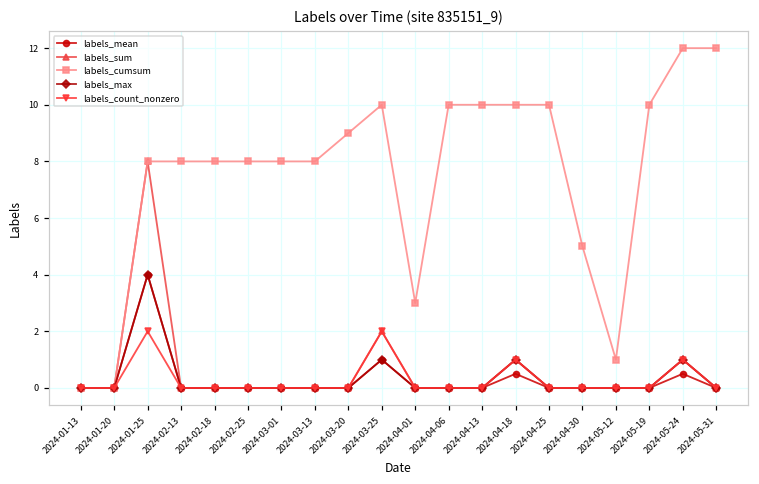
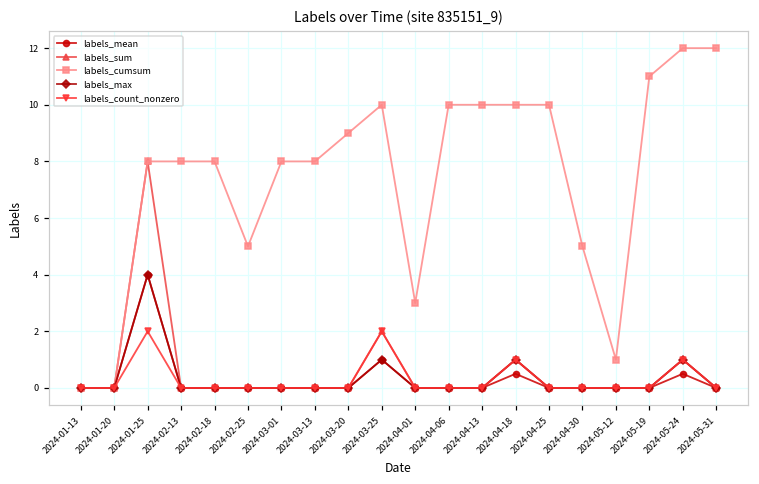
labels_cumsum, 2024-02-25: 8 -> 5
labels_cumsum, 2024-05-19: 10 -> 11
